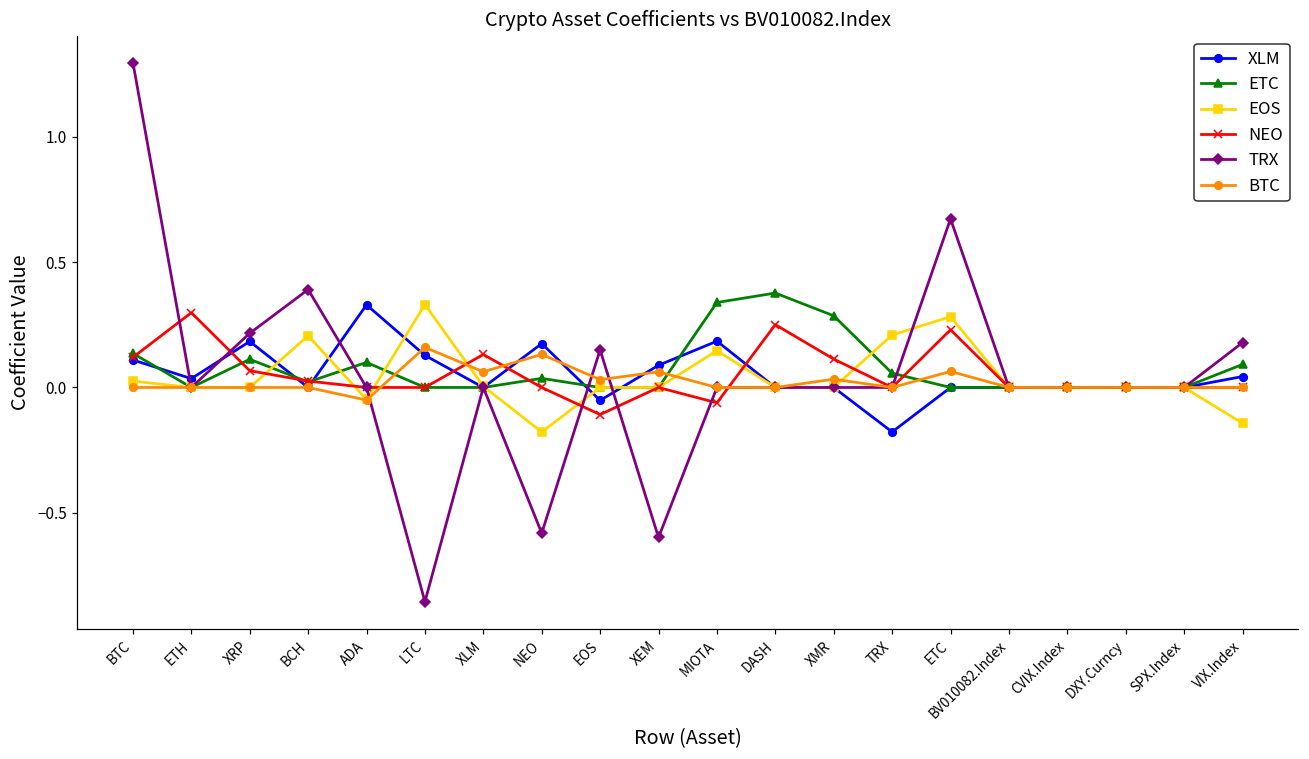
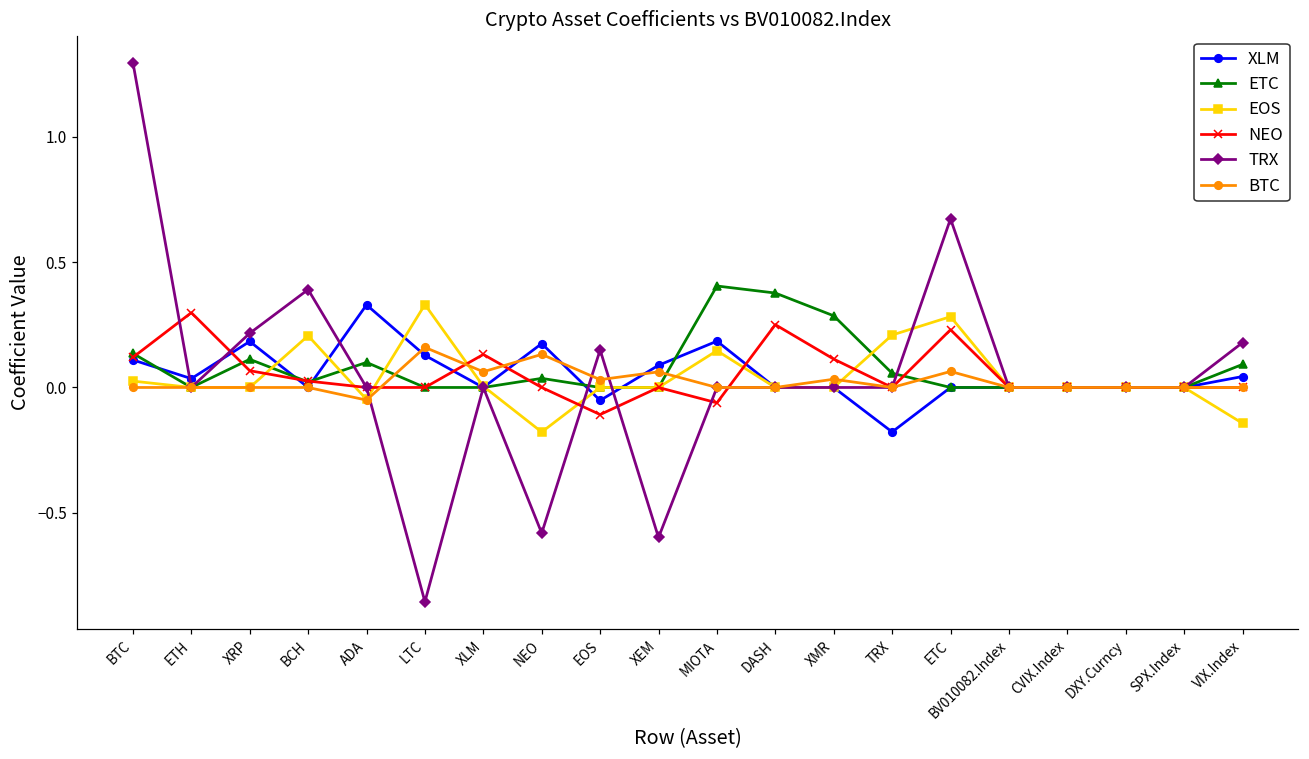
ETC, MIOTA: 0.34 -> 0.40
